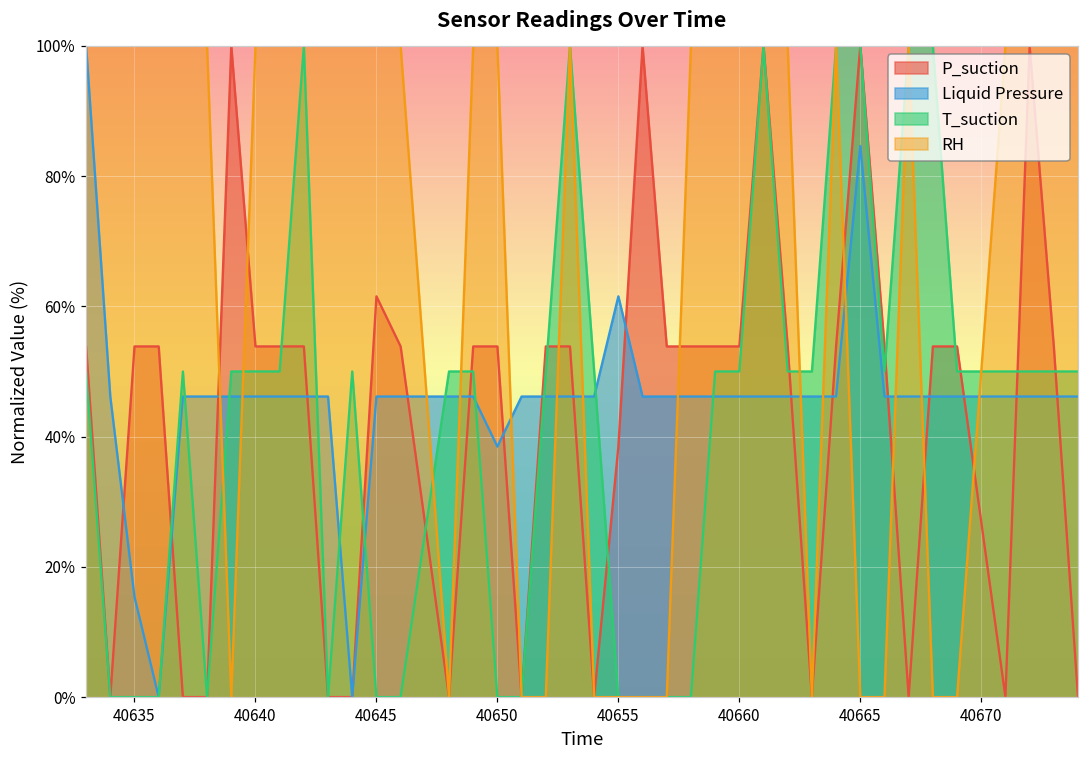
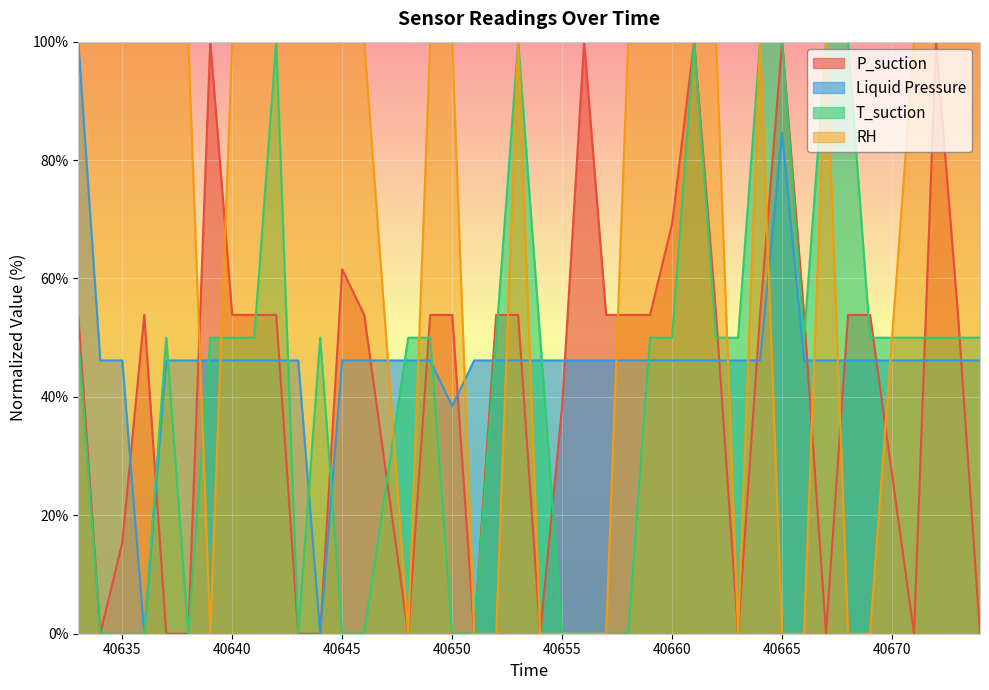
P_suction, 40635: 54% -> 15%
Liquid Pressure, 40635: 15% -> 46%
Liquid Pressure, 40655: 62% -> 46%
P_suction, 40660: 54% -> 69%
